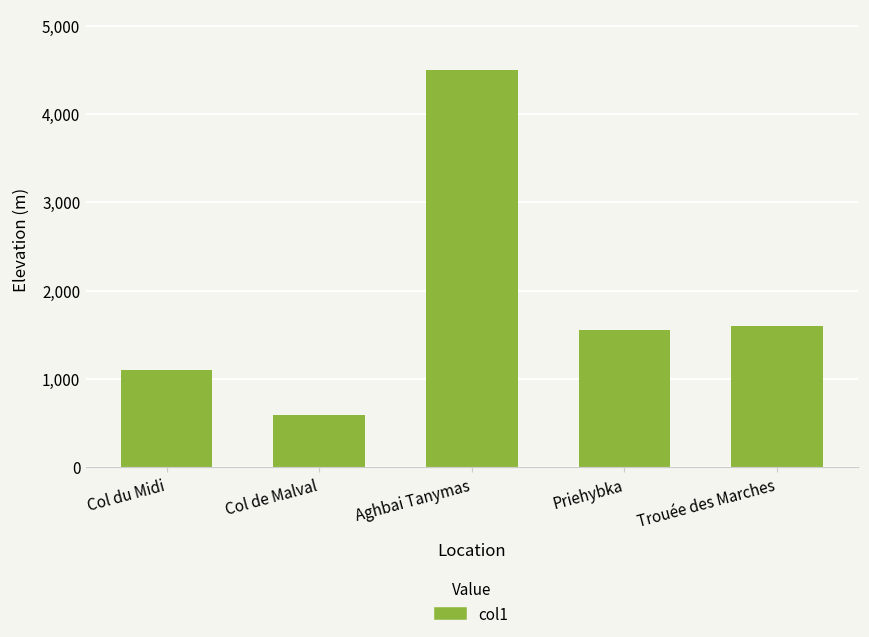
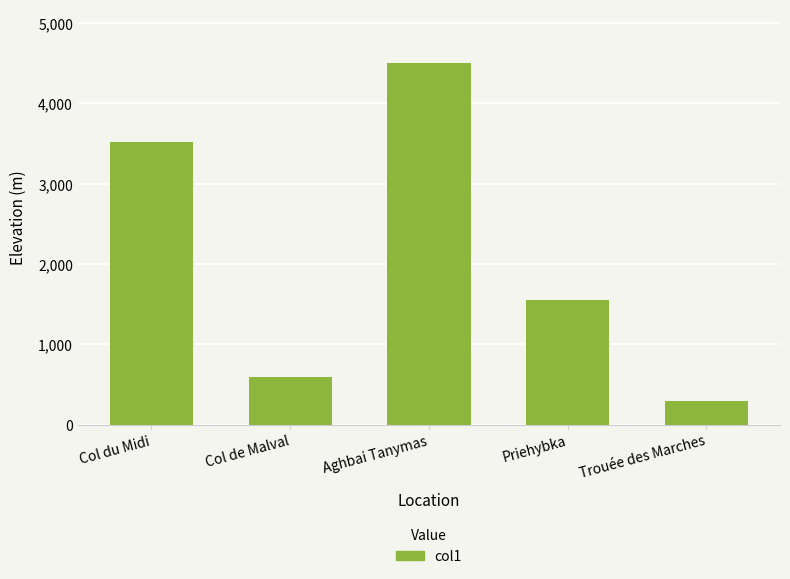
Col du Midi: 1,100 -> 3,500
Trouée des Marches: 1,600 -> 300
